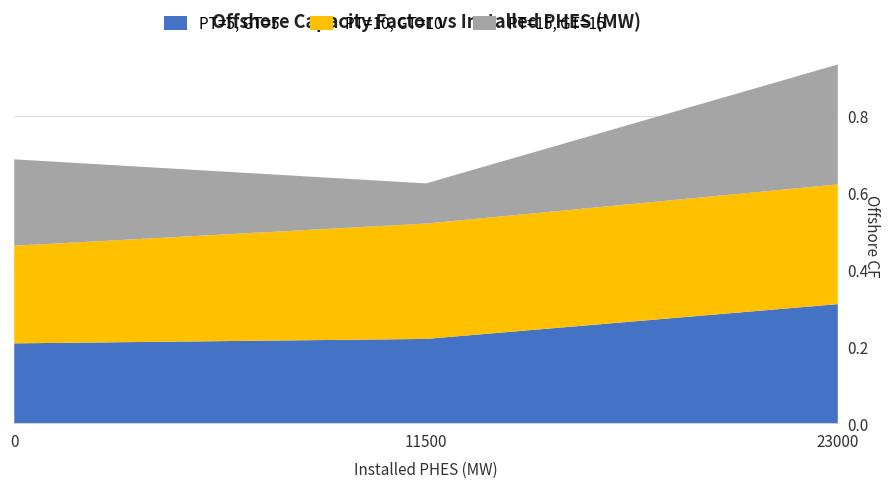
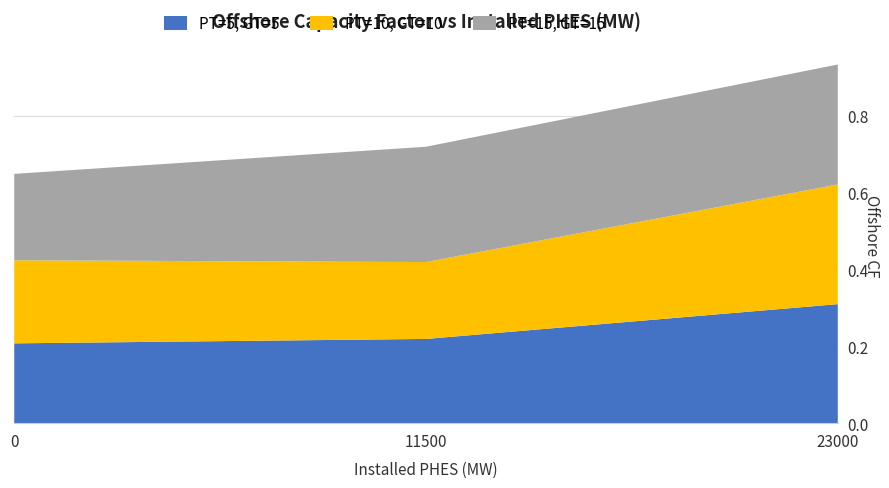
PT=10, GT=10, 0: 0.25 -> 0.22
PT=10, GT=10, 11500: 0.3 -> 0.2
PT=15, GT=15, 11500: 0.10 -> 0.30
